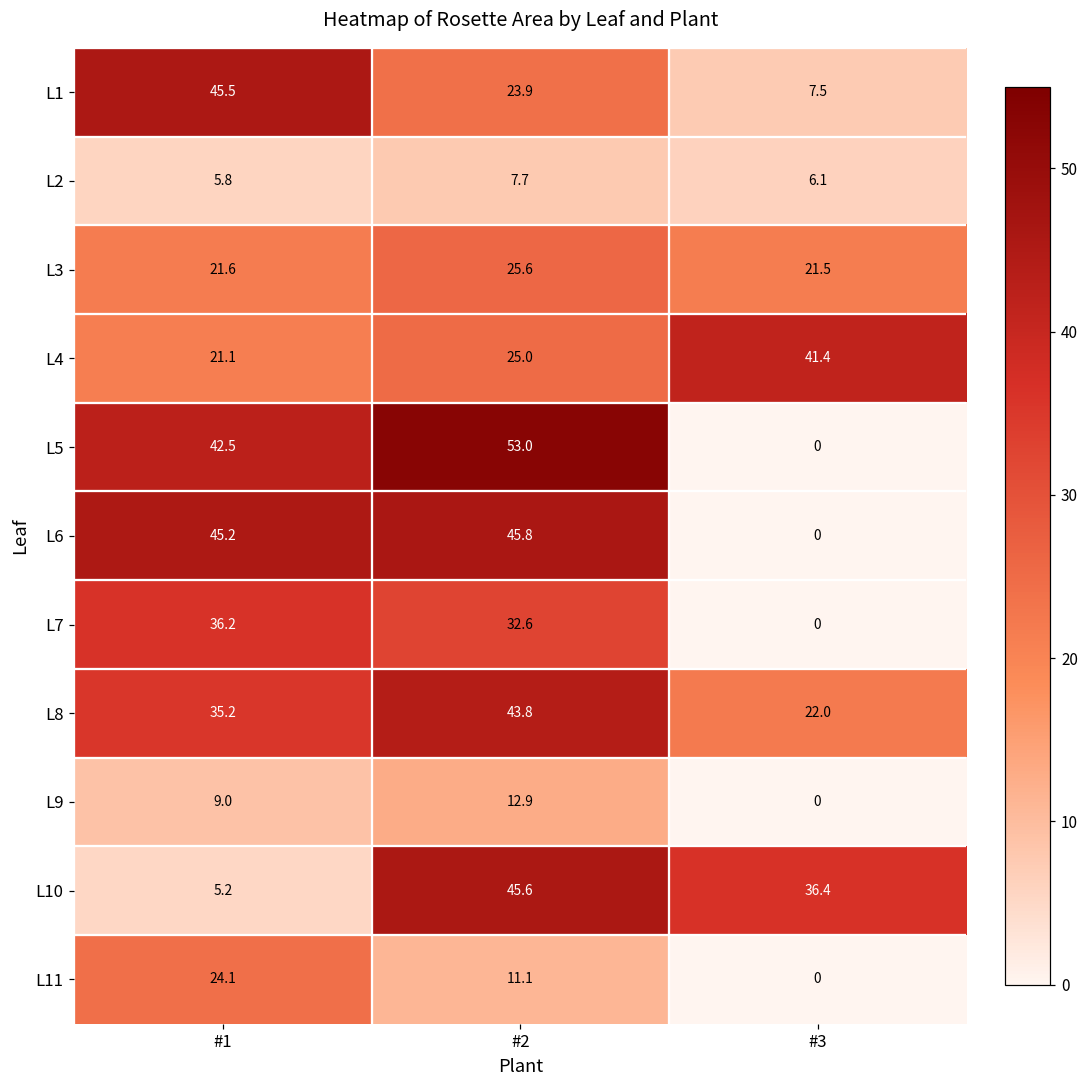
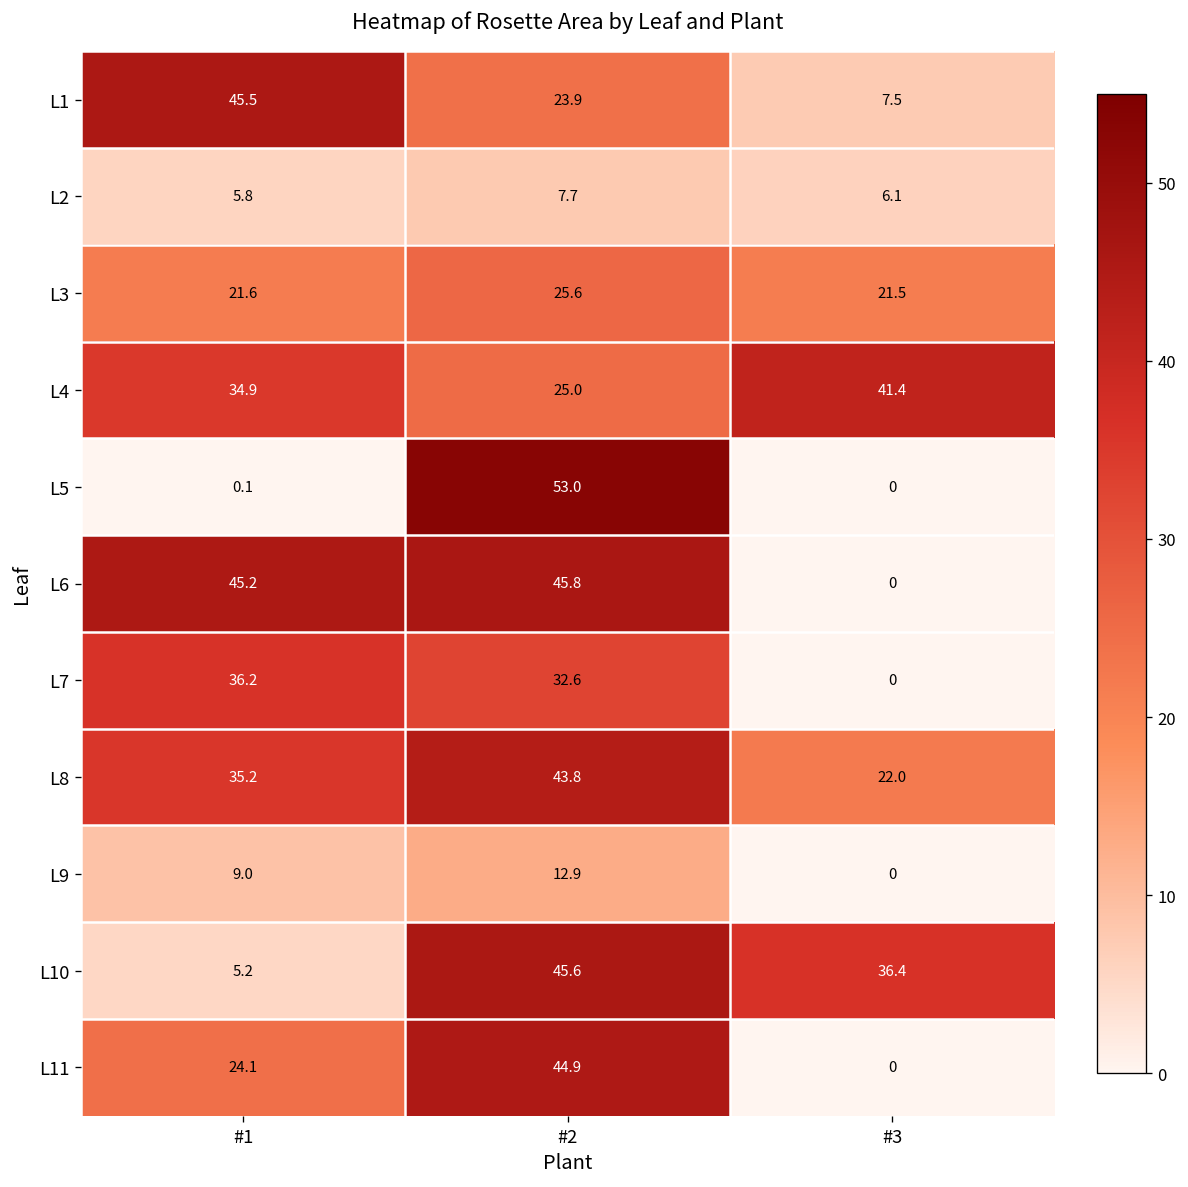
L4, #1: 21.1 -> 34.9
L5, #1: 42.5 -> 0.1
L11, #2: 11.1 -> 44.9
